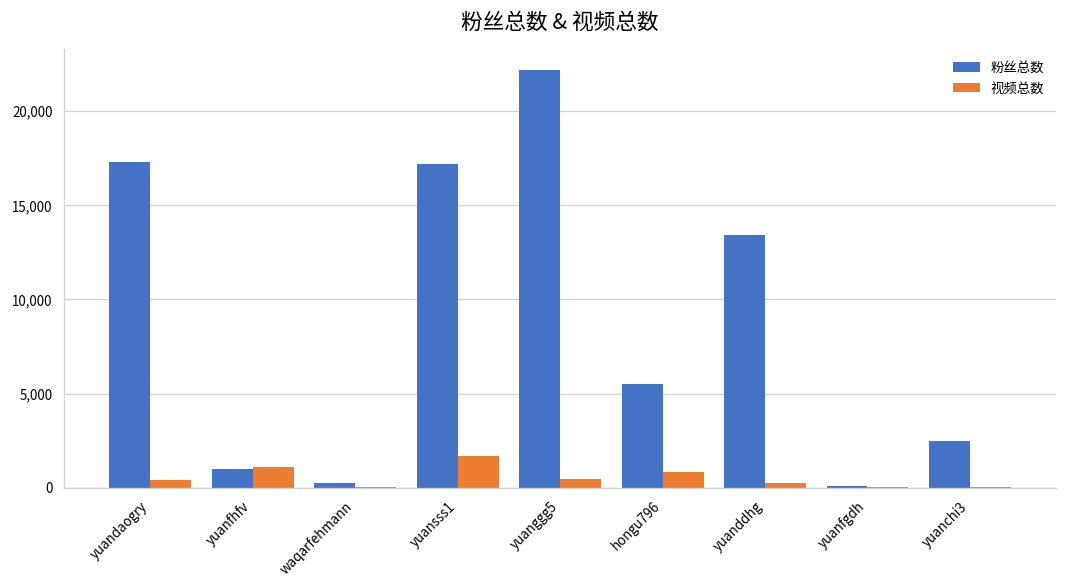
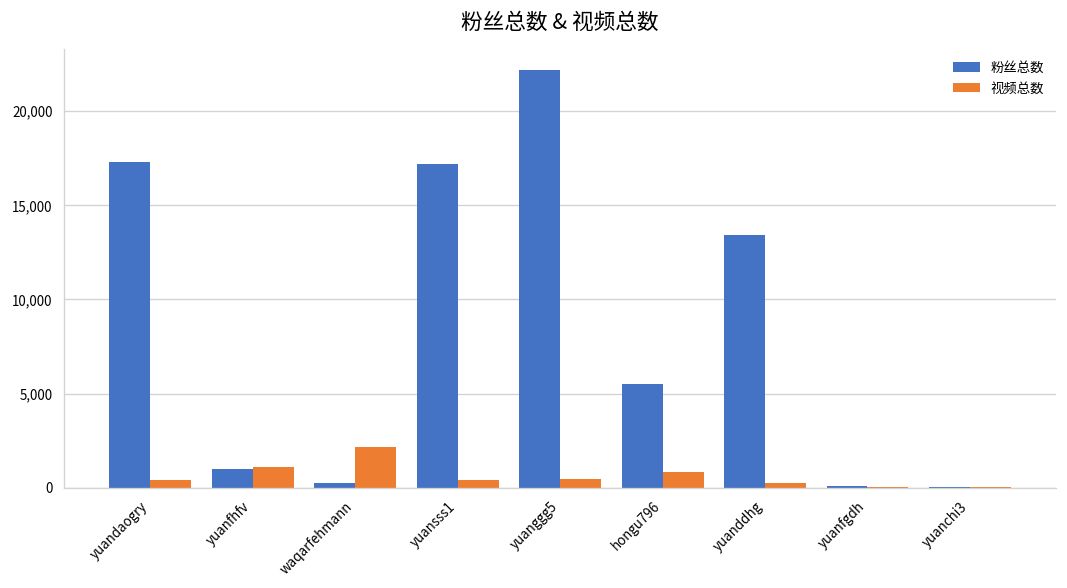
视频总数, waqarfehmann: 100 -> 2,100
视频总数, yuansss1: 1,700 -> 400
粉丝总数, yuanchi3: 2,500 -> 0
